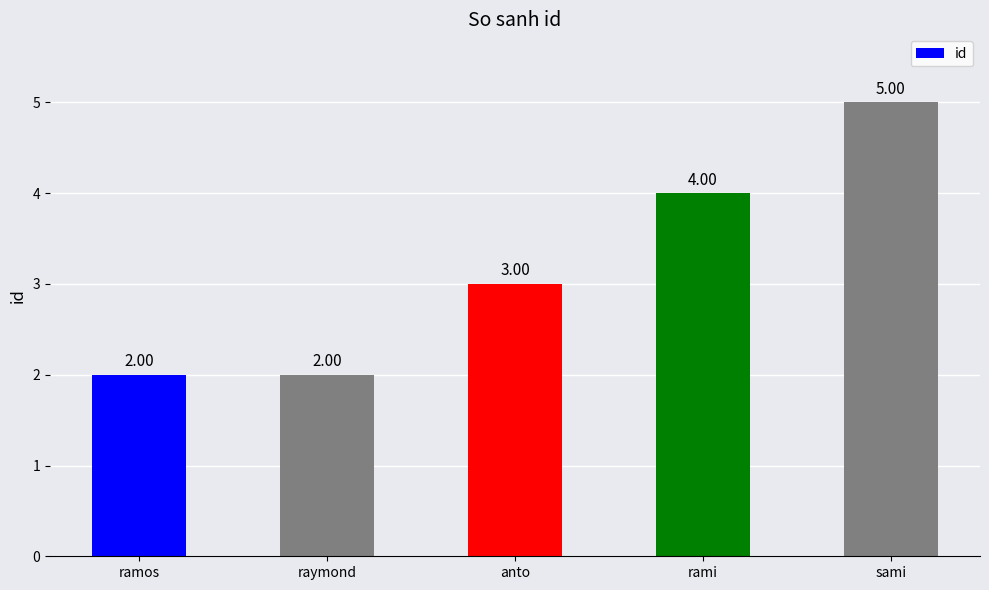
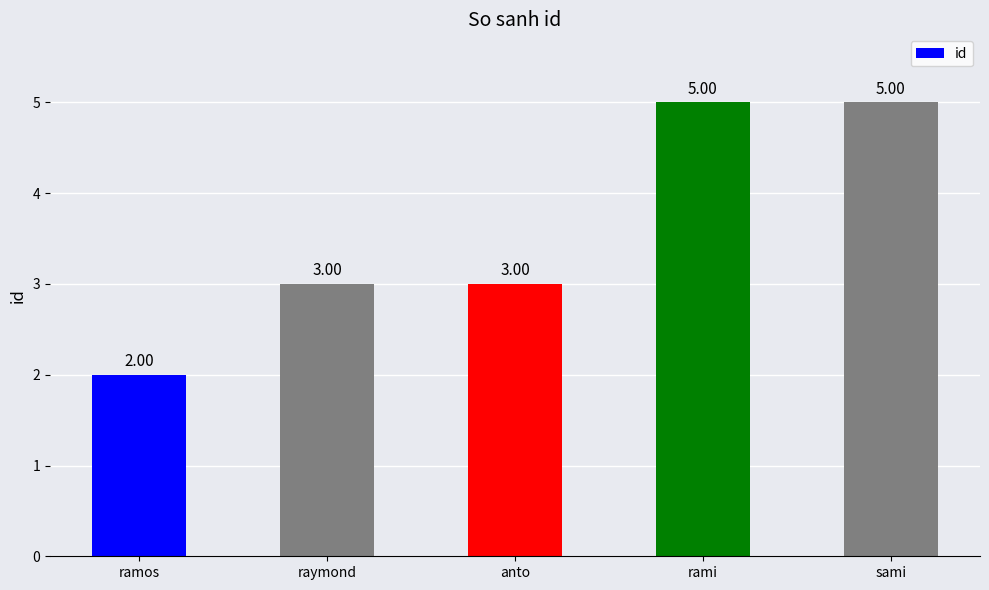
raymond: 2.00 -> 3.00
rami: 4.00 -> 5.00
